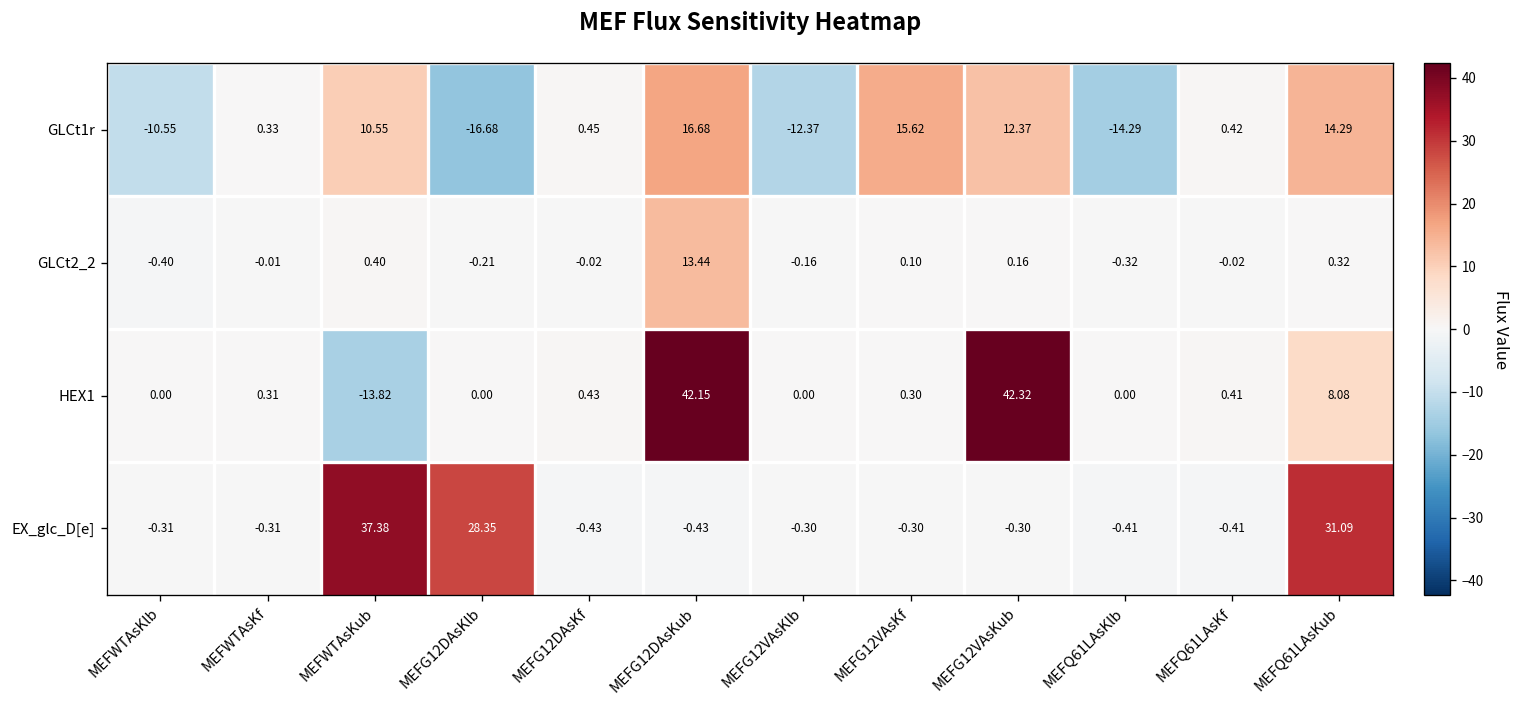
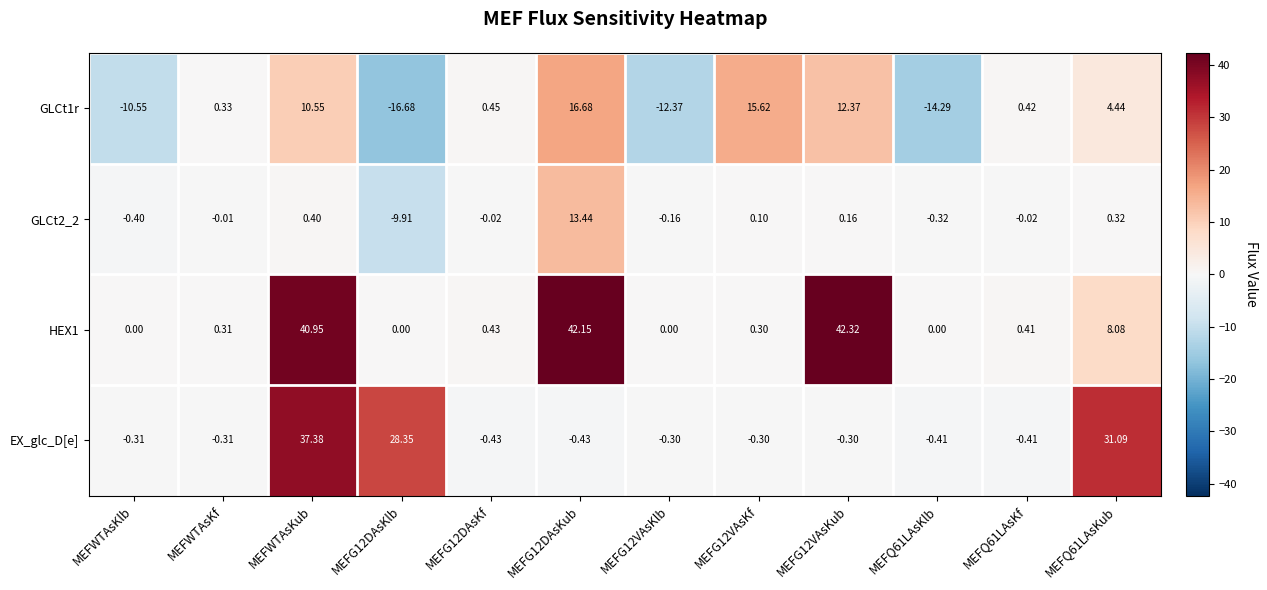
GLCt1r, MEFQ61LAsKub: 14.29 -> 4.44
GLCt2_2, MEFG12DAsKlb: -0.21 -> -9.91
HEX1, MEFWTAsKub: -13.82 -> 40.95
